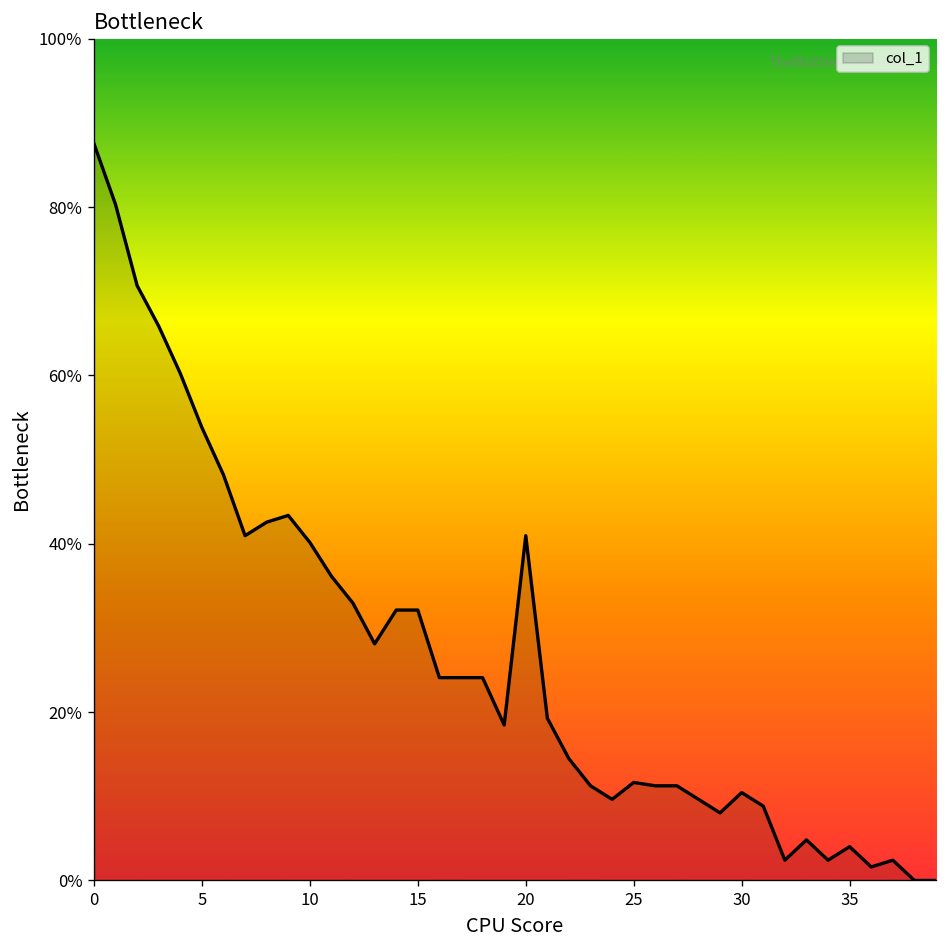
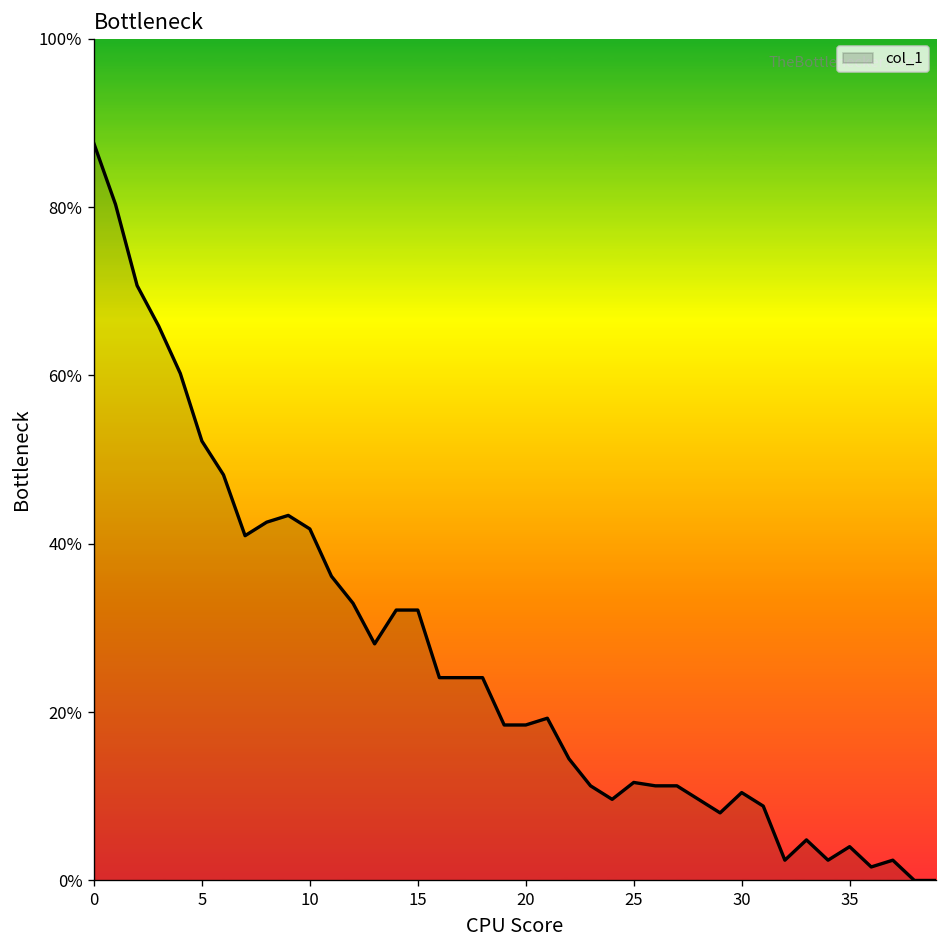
5: 54% -> 52%
10: 40% -> 42%
20: 41% -> 18%
